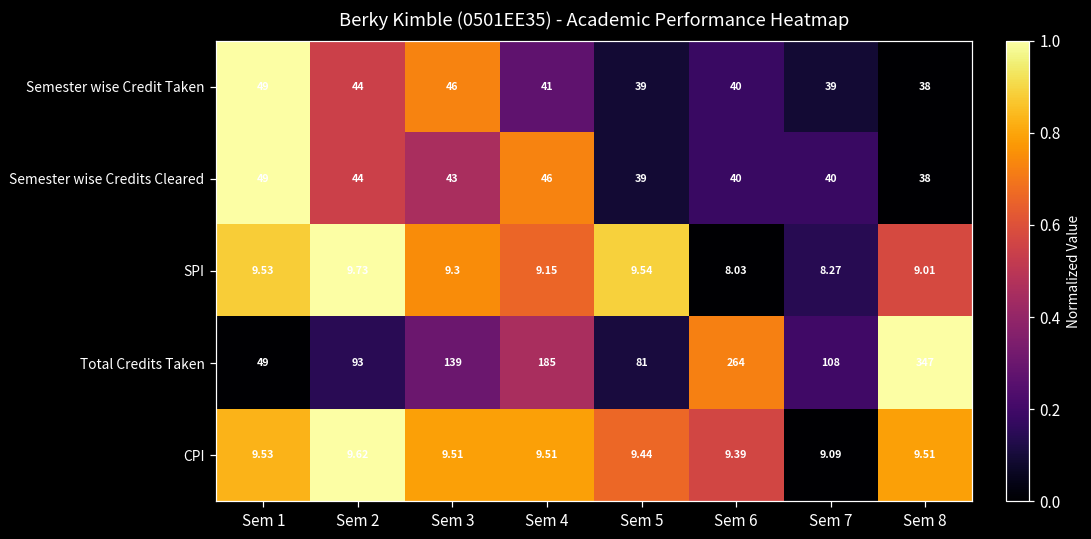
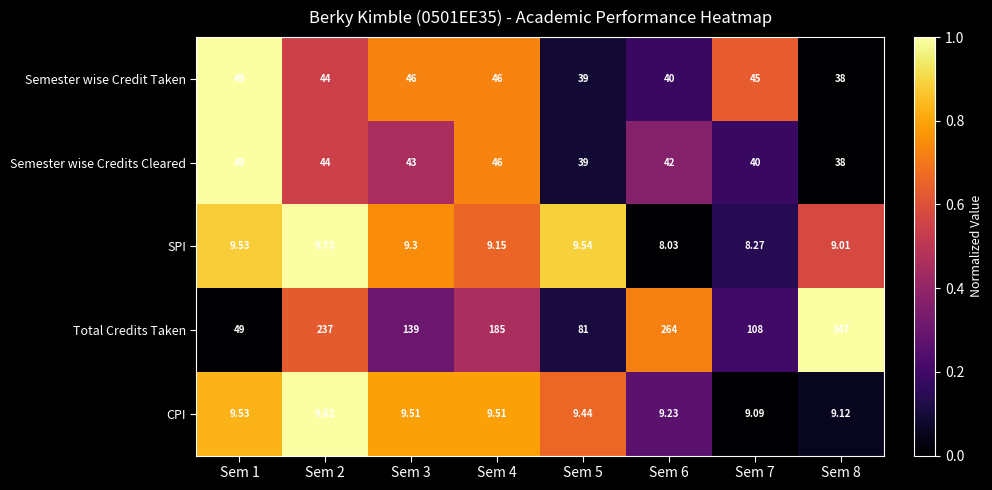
Semester wise Credit Taken, Sem 4: 41 -> 46
Semester wise Credit Taken, Sem 7: 39 -> 45
Semester wise Credits Cleared, Sem 6: 40 -> 42
Total Credits Taken, Sem 2: 93 -> 237
CPI, Sem 6: 9.39 -> 9.23
CPI, Sem 8: 9.51 -> 9.12
